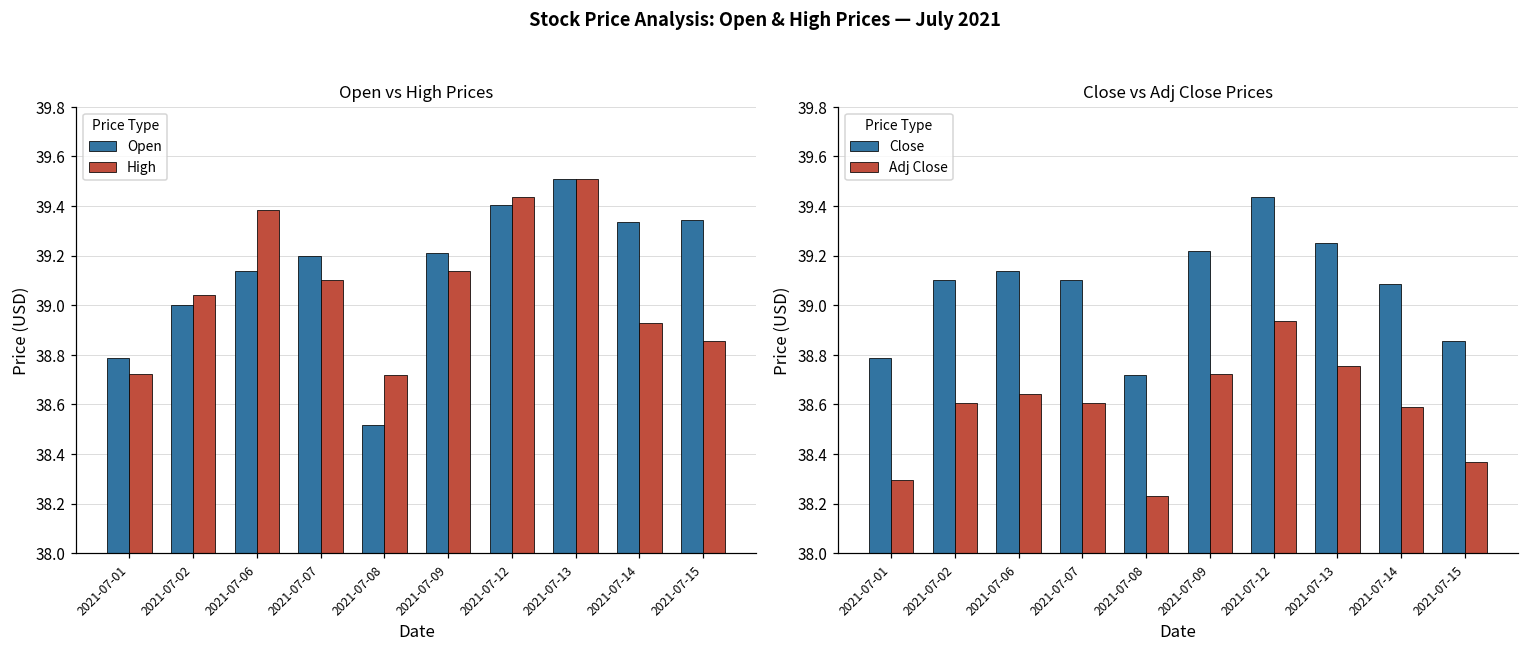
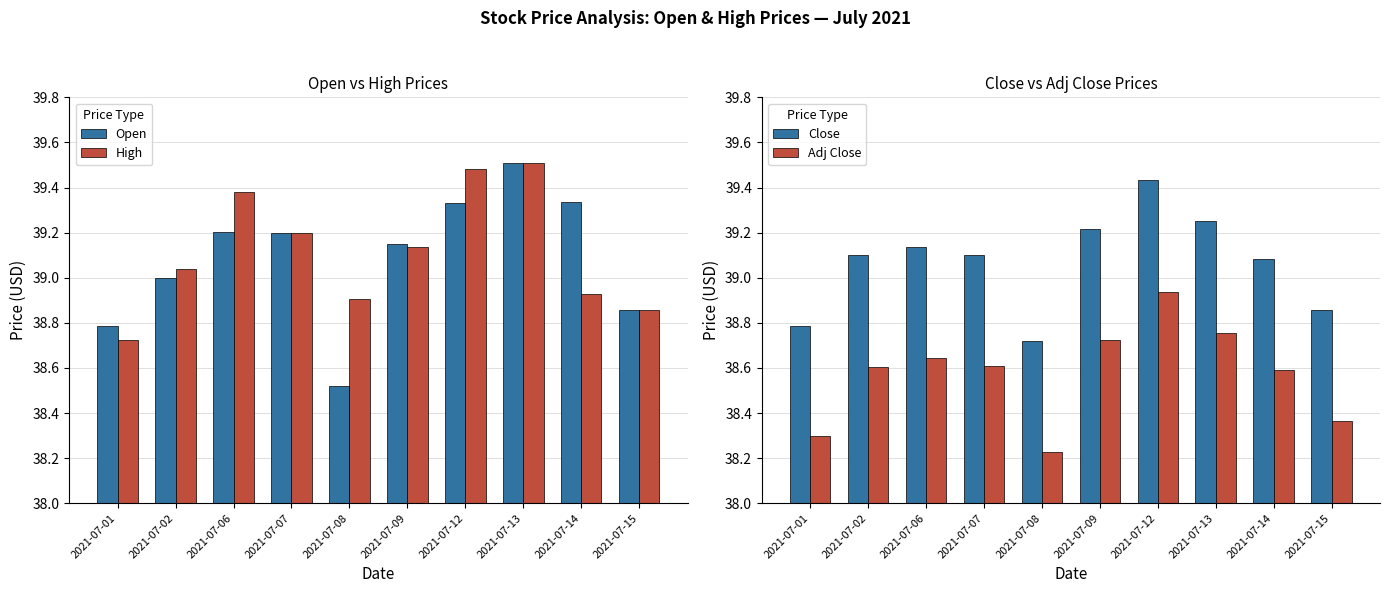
Open vs High Prices, Open, 2021-07-06: 39.14 -> 39.20
Open vs High Prices, High, 2021-07-07: 39.1 -> 39.2
Open vs High Prices, High, 2021-07-08: 38.72 -> 38.91
Open vs High Prices, Open, 2021-07-09: 39.21 -> 39.15
Open vs High Prices, Open, 2021-07-12: 39.40 -> 39.33
Open vs High Prices, High, 2021-07-12: 39.43 -> 39.48
Open vs High Prices, Open, 2021-07-15: 39.35 -> 38.86
